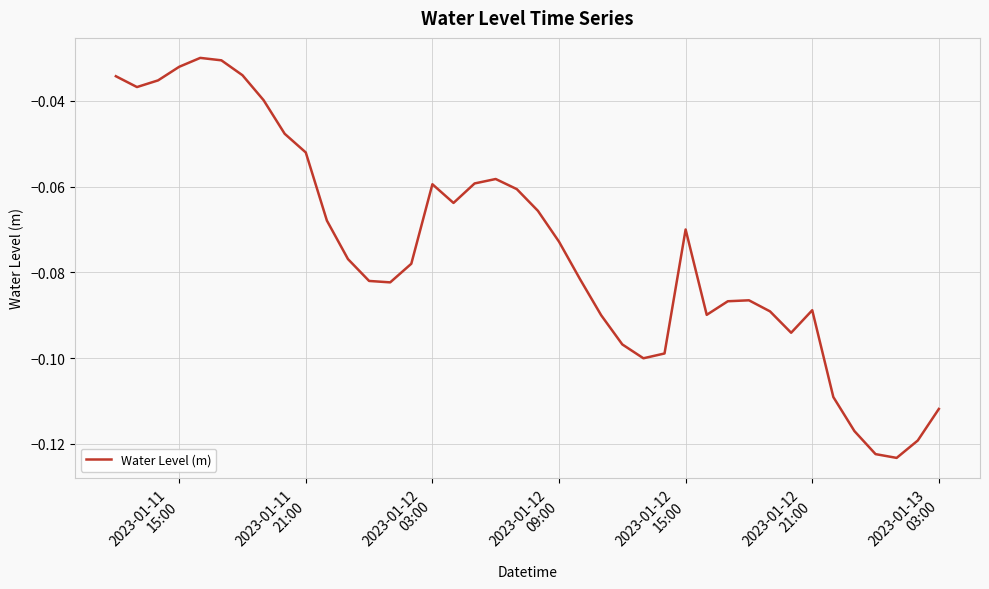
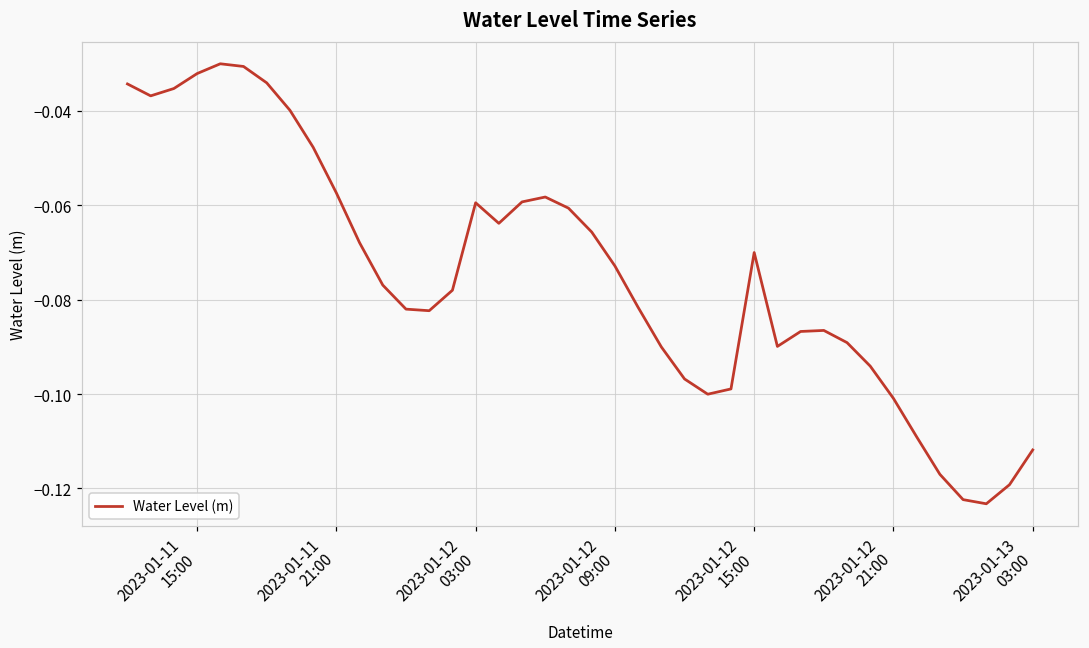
2023-01-11 21:00: -0.052 -> -0.057
2023-01-12 21:00: -0.089 -> -0.101
